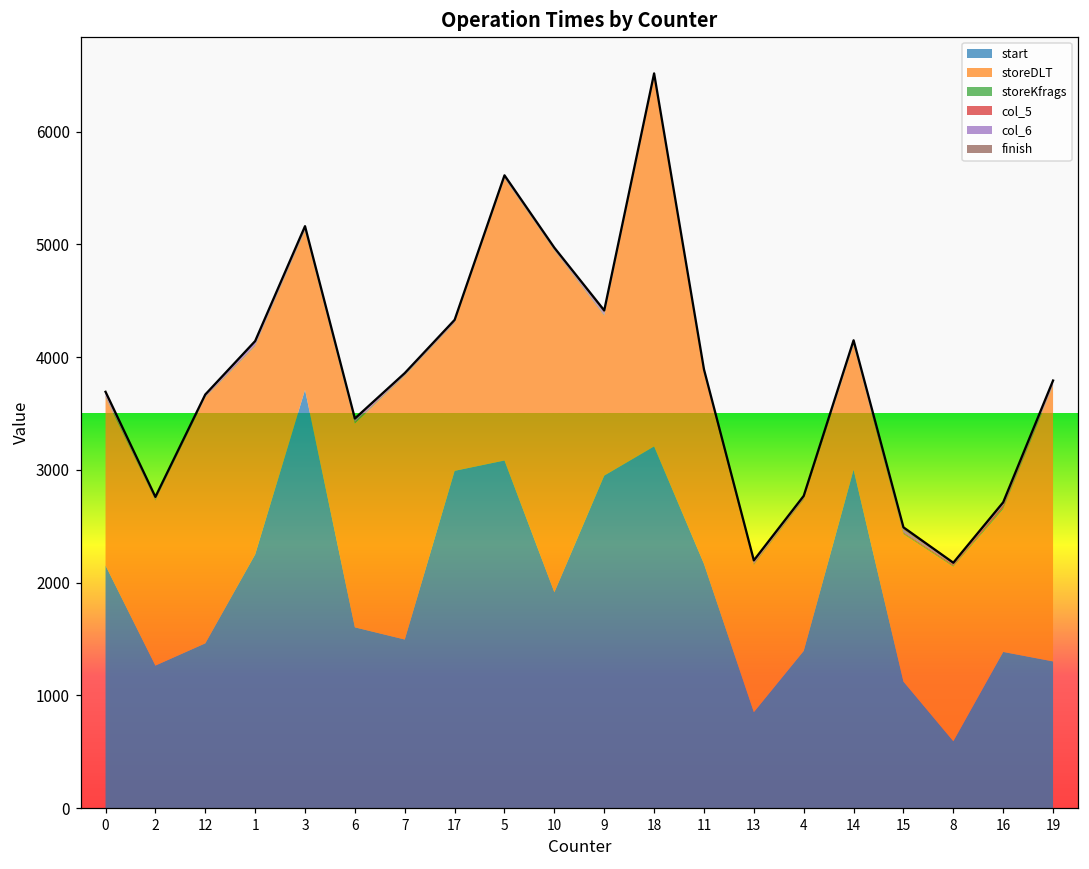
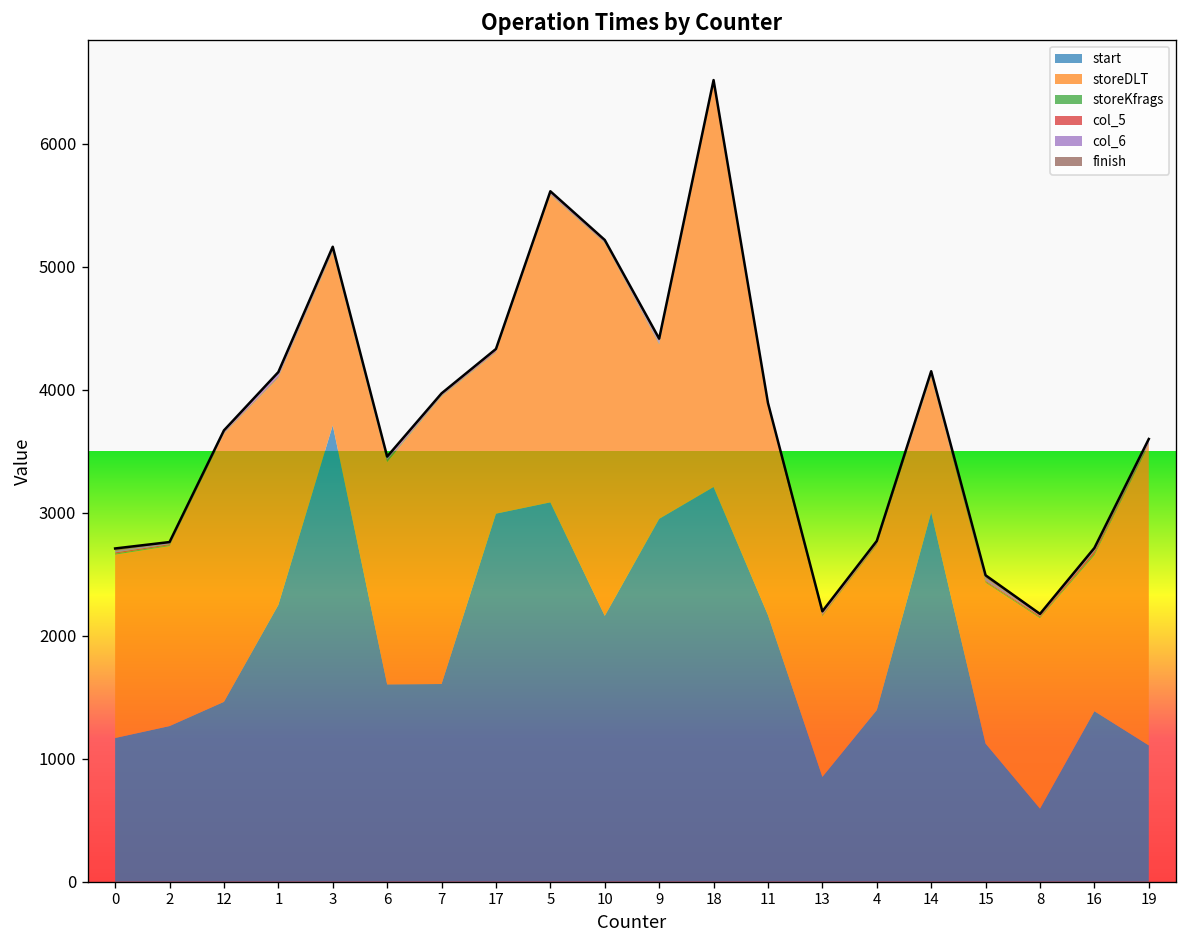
start, 0: 2150 -> 1170
start, 7: 1500 -> 1610
start, 10: 1920 -> 2160
start, 19: 1300 -> 1110
